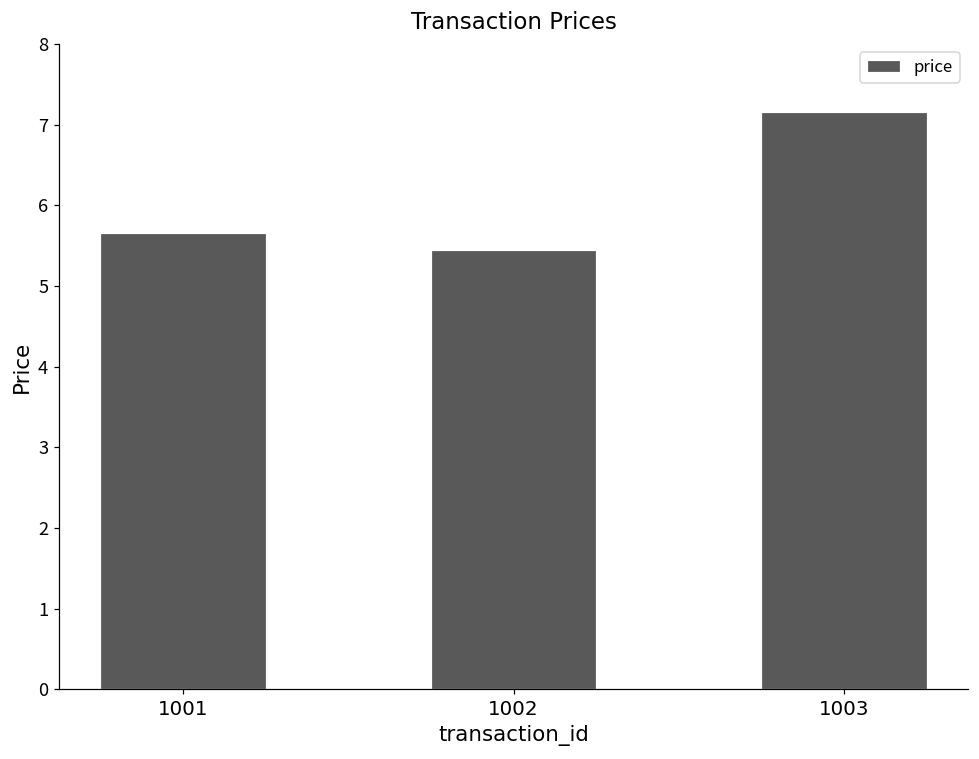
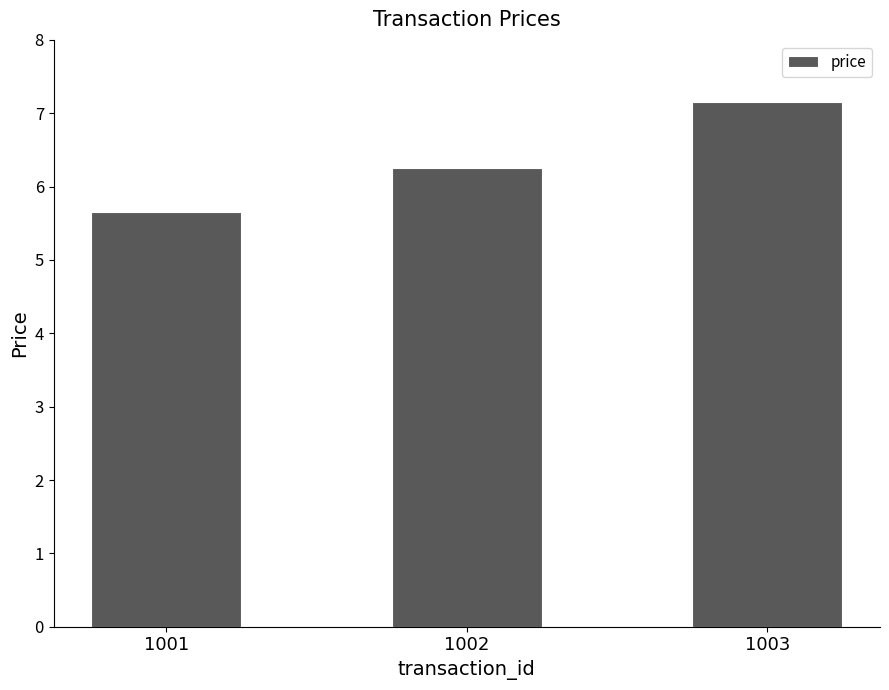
1002: 5.4 -> 6.3
